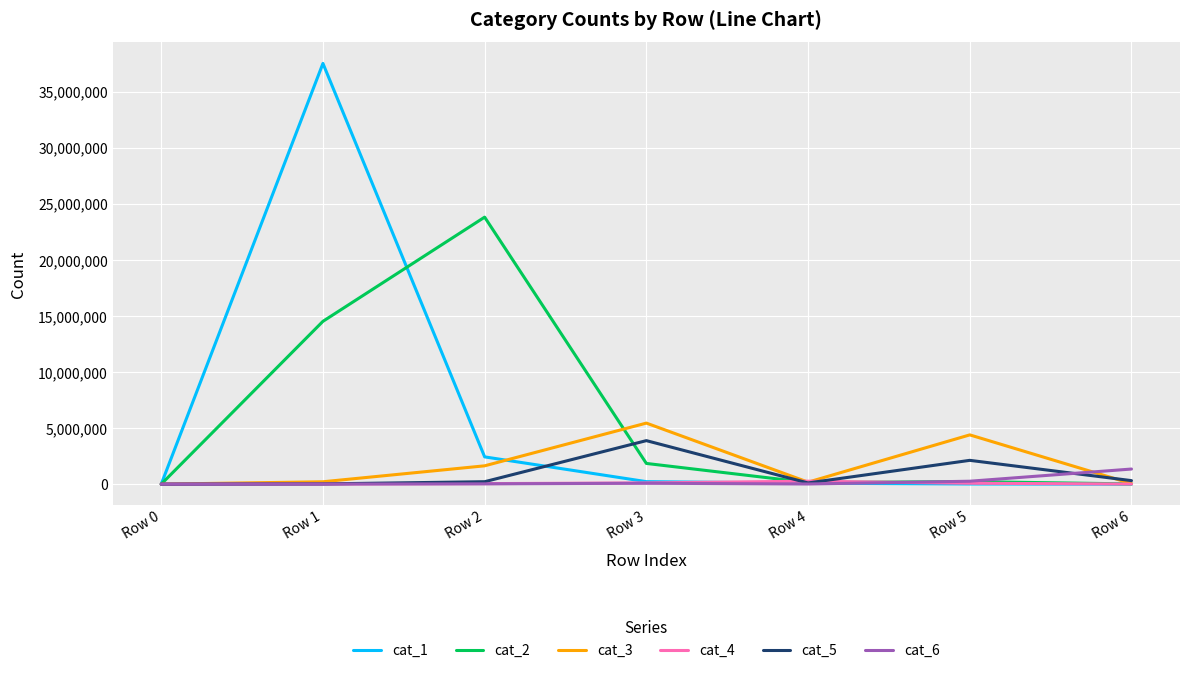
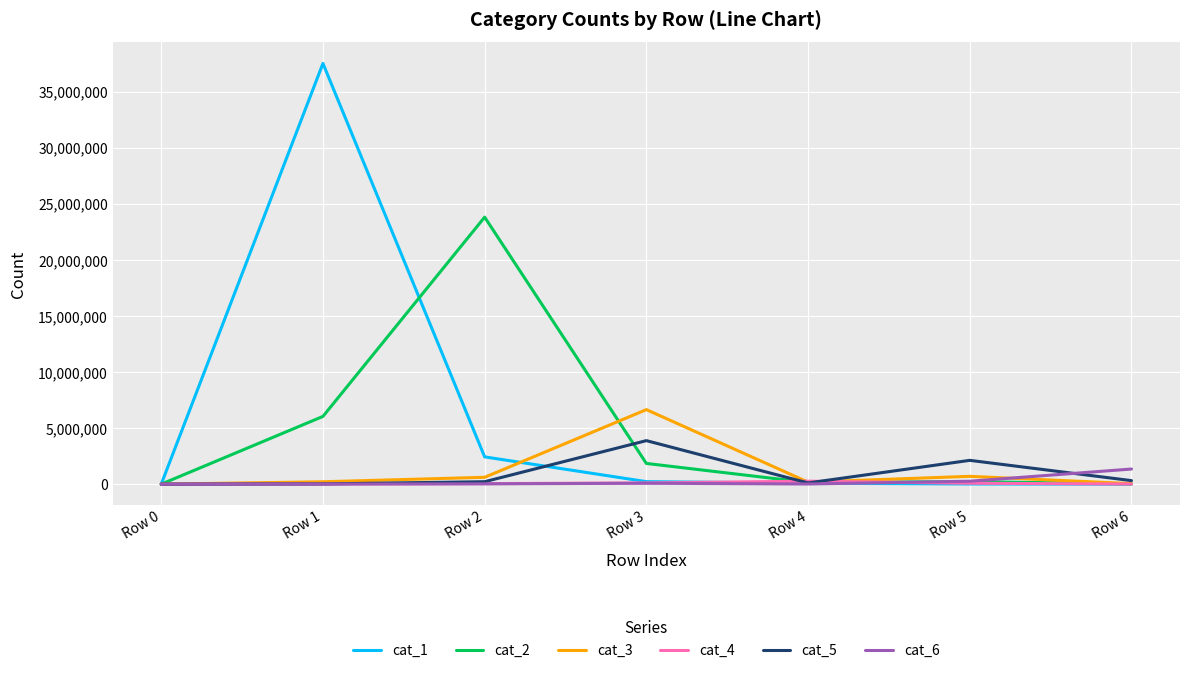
cat_2, Row 1: 14,500,000 -> 6,000,000
cat_3, Row 2: 1,600,000 -> 600,000
cat_3, Row 3: 5,400,000 -> 6,700,000
cat_3, Row 5: 4,400,000 -> 700,000
